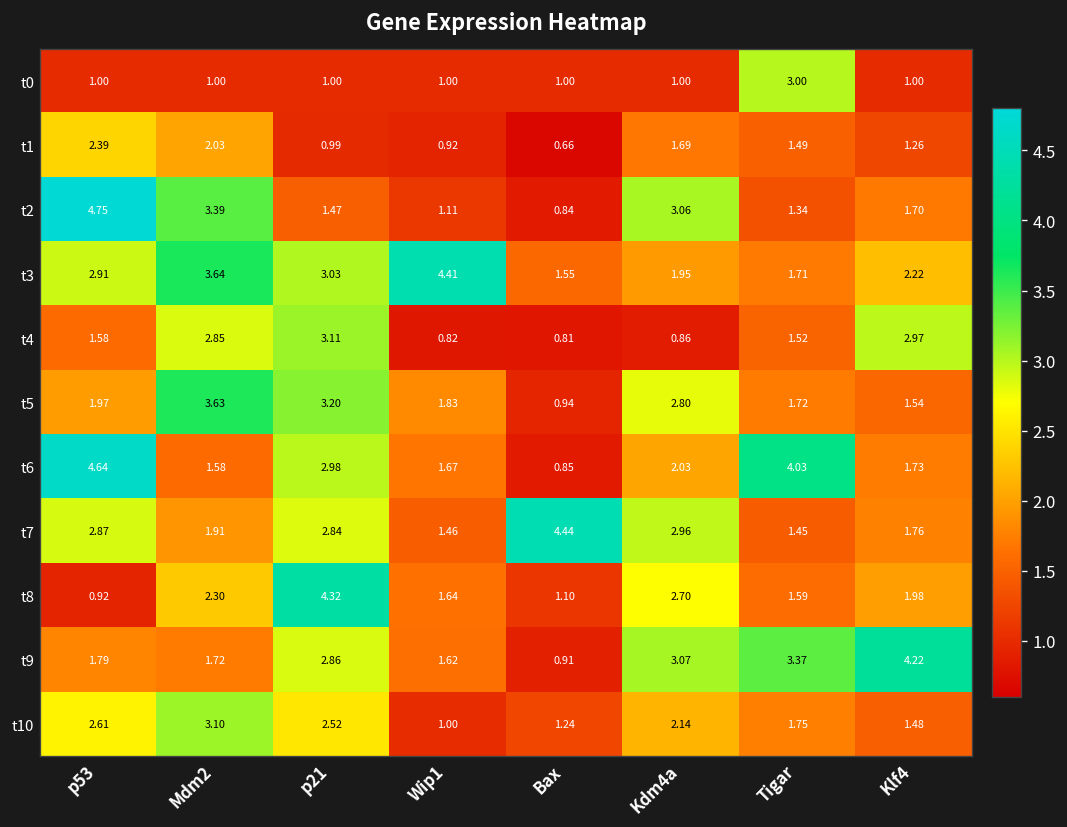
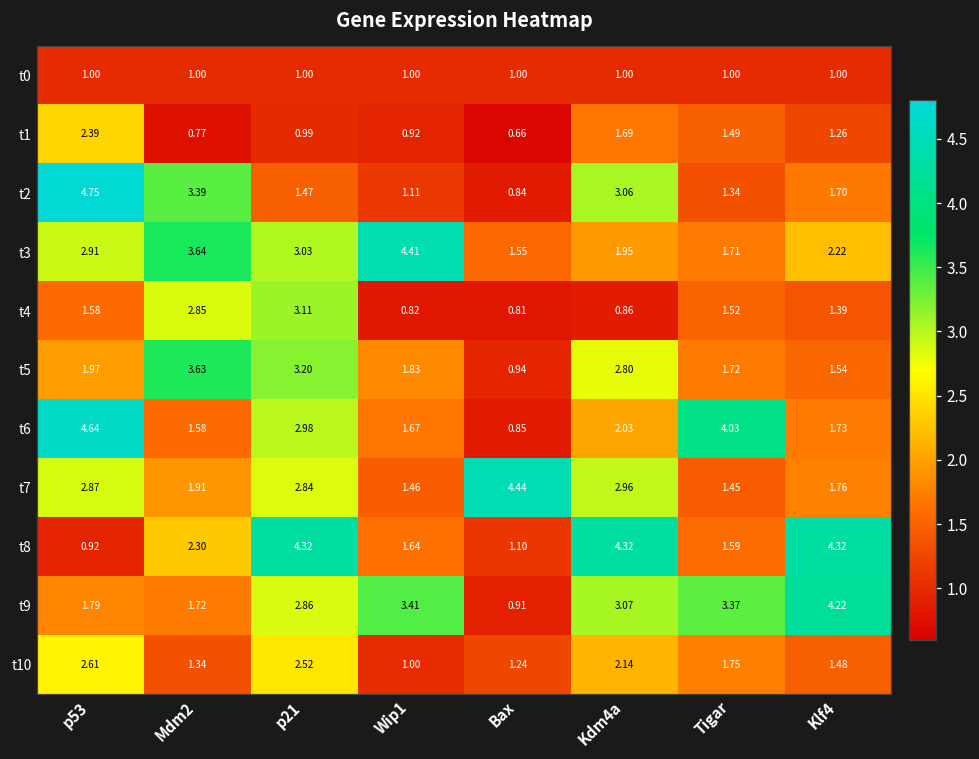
t0, Tigar: 3.00 -> 1.00
t1, Mdm2: 2.03 -> 0.77
t4, Klf4: 2.97 -> 1.39
t8, Kdm4a: 2.70 -> 4.32
t8, Klf4: 1.98 -> 4.32
t9, Wip1: 1.62 -> 3.41
t10, Mdm2: 3.10 -> 1.34
